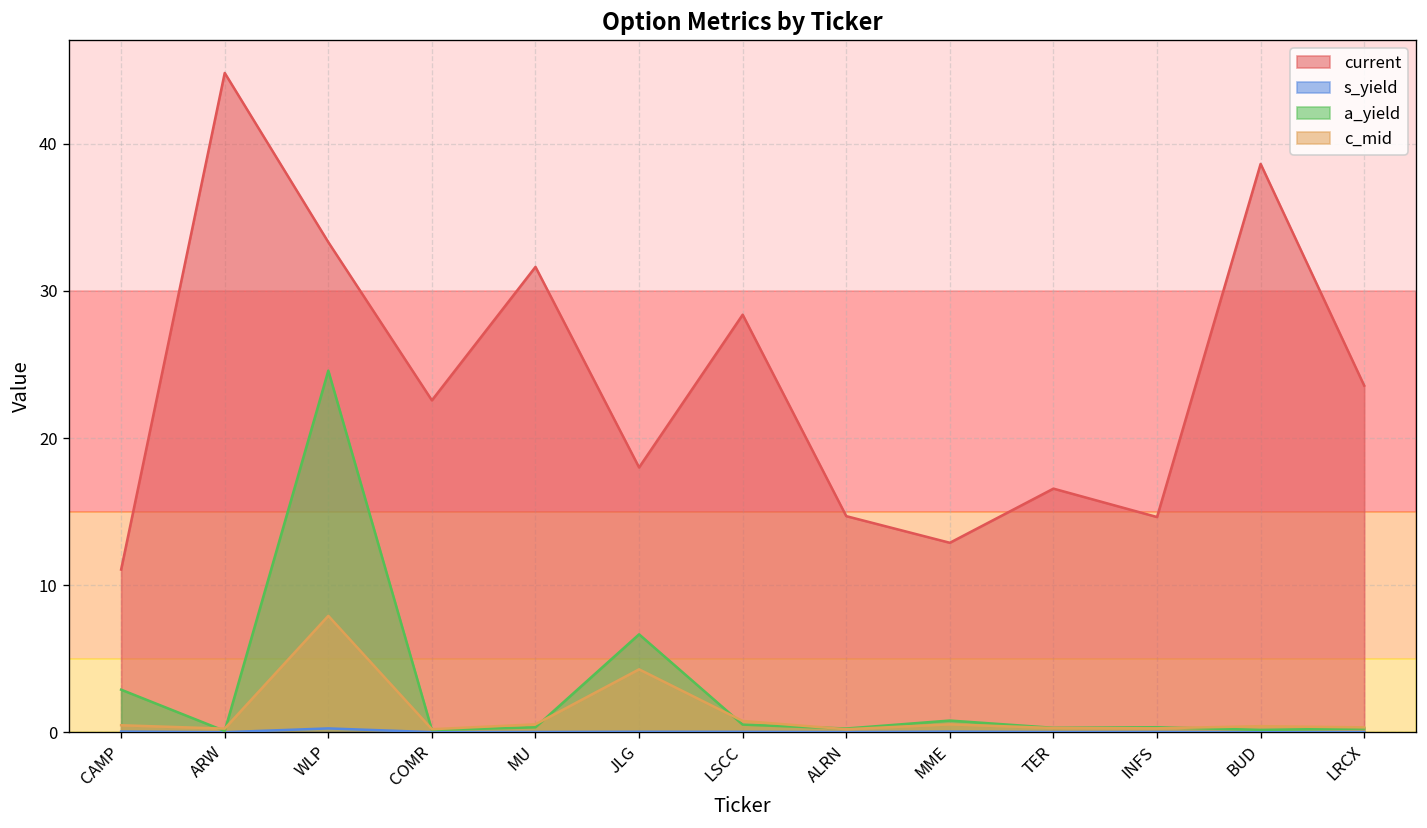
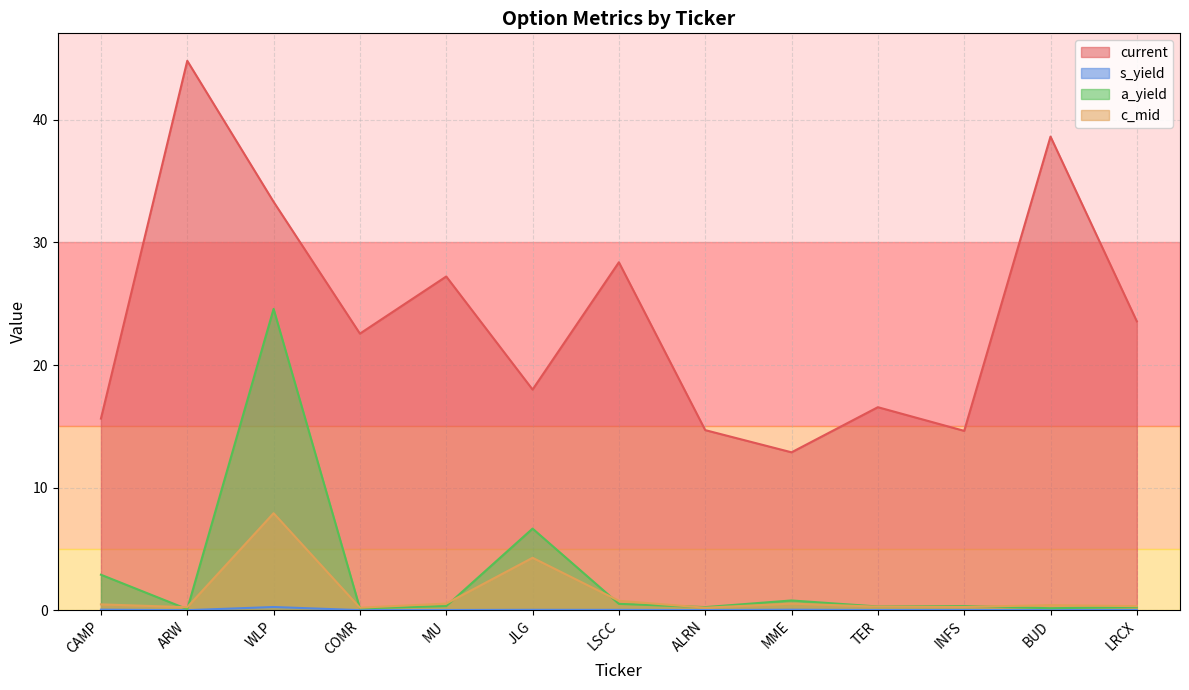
current, CAMP: 11.1 -> 15.6
current, MU: 31.6 -> 27.2
